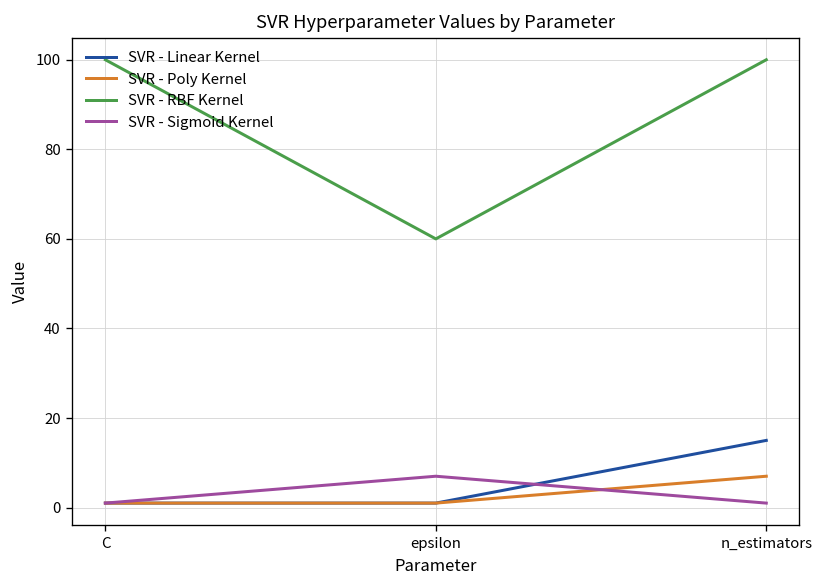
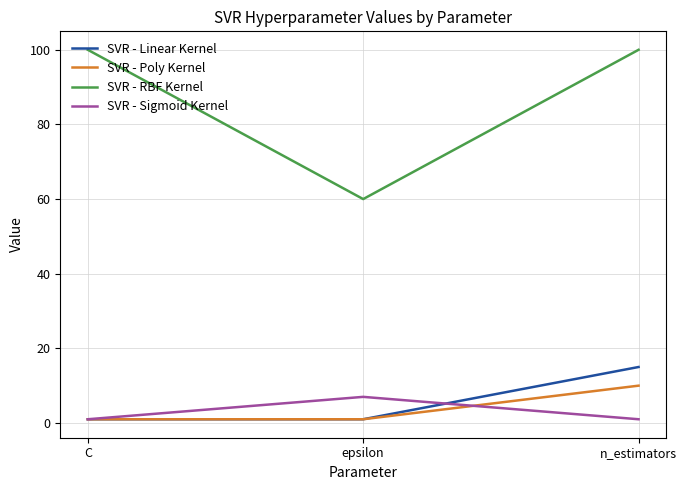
SVR - Poly Kernel, n_estimators: 7 -> 10
